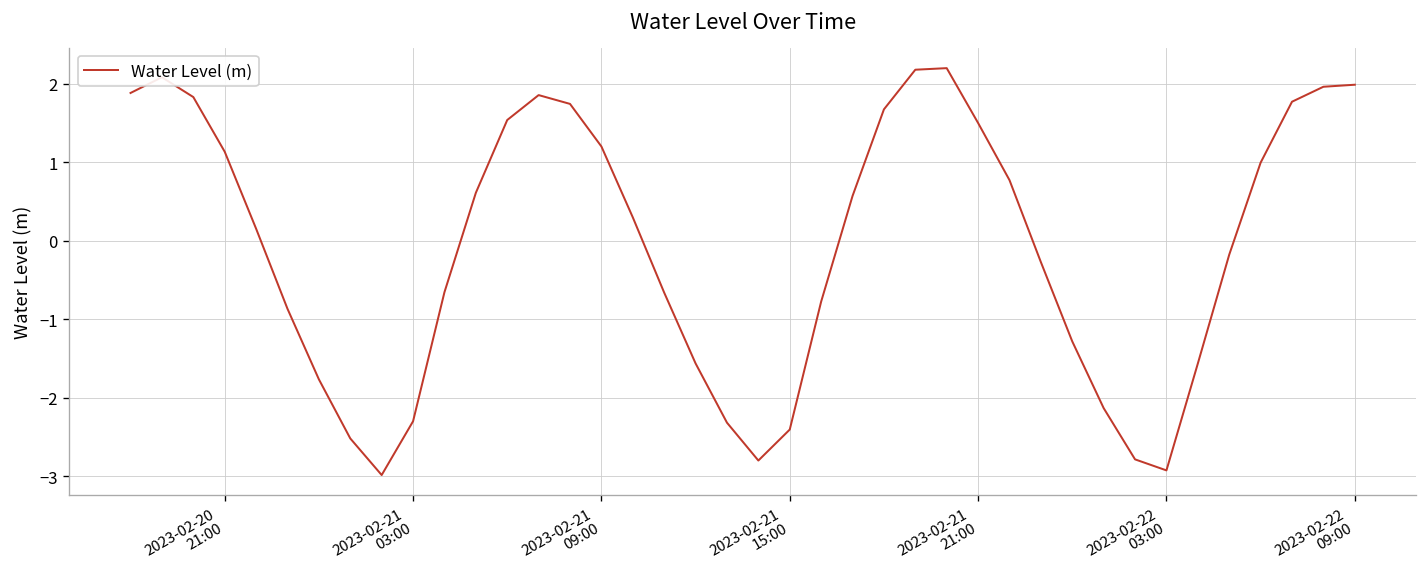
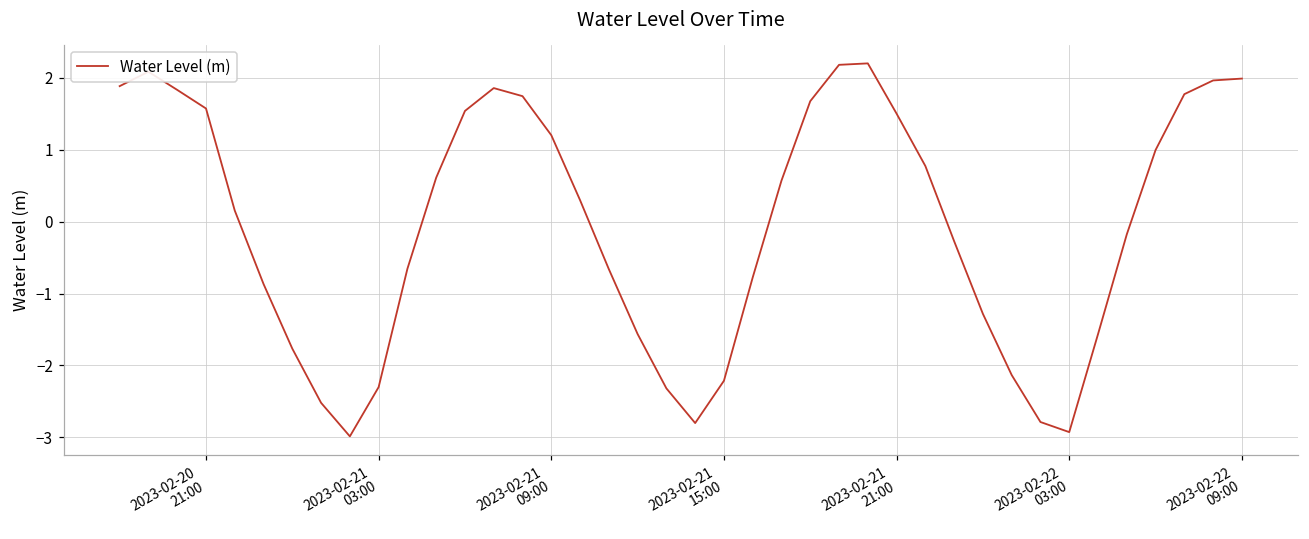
2023-02-20 21:00: 1.1 -> 1.6
2023-02-21 15:00: -2.4 -> -2.2
